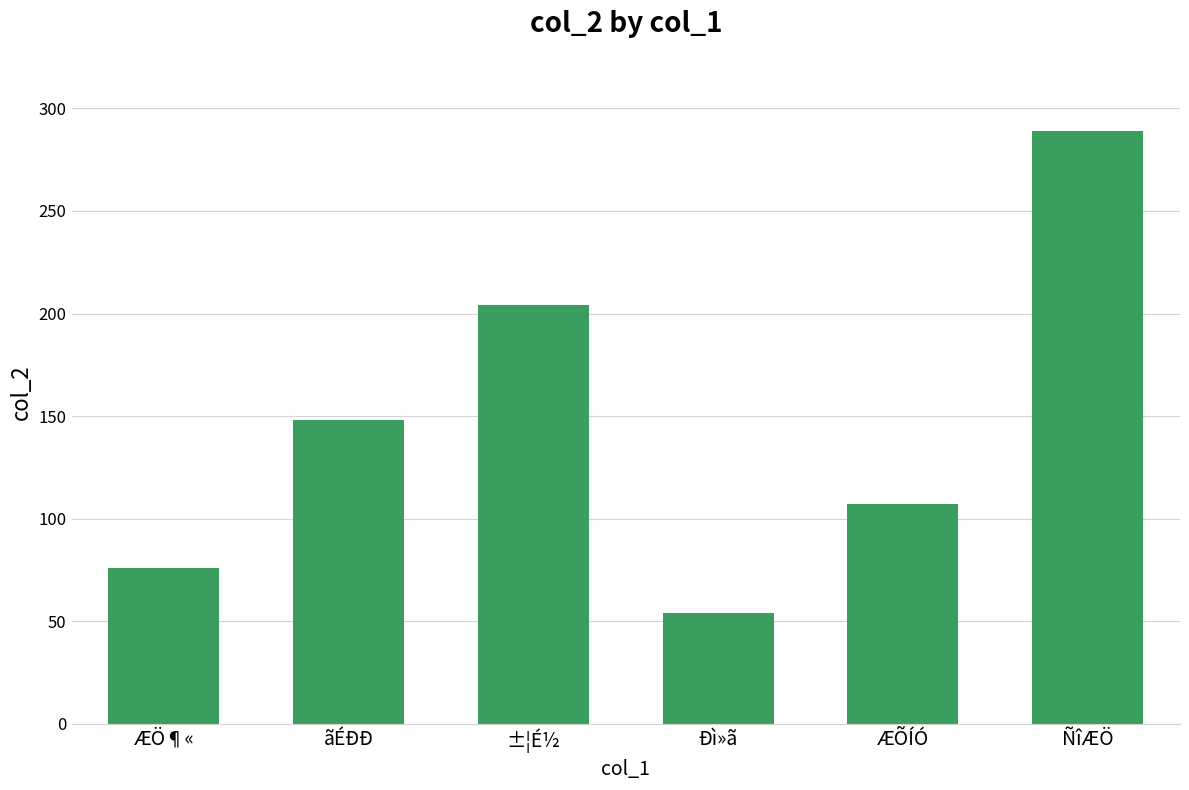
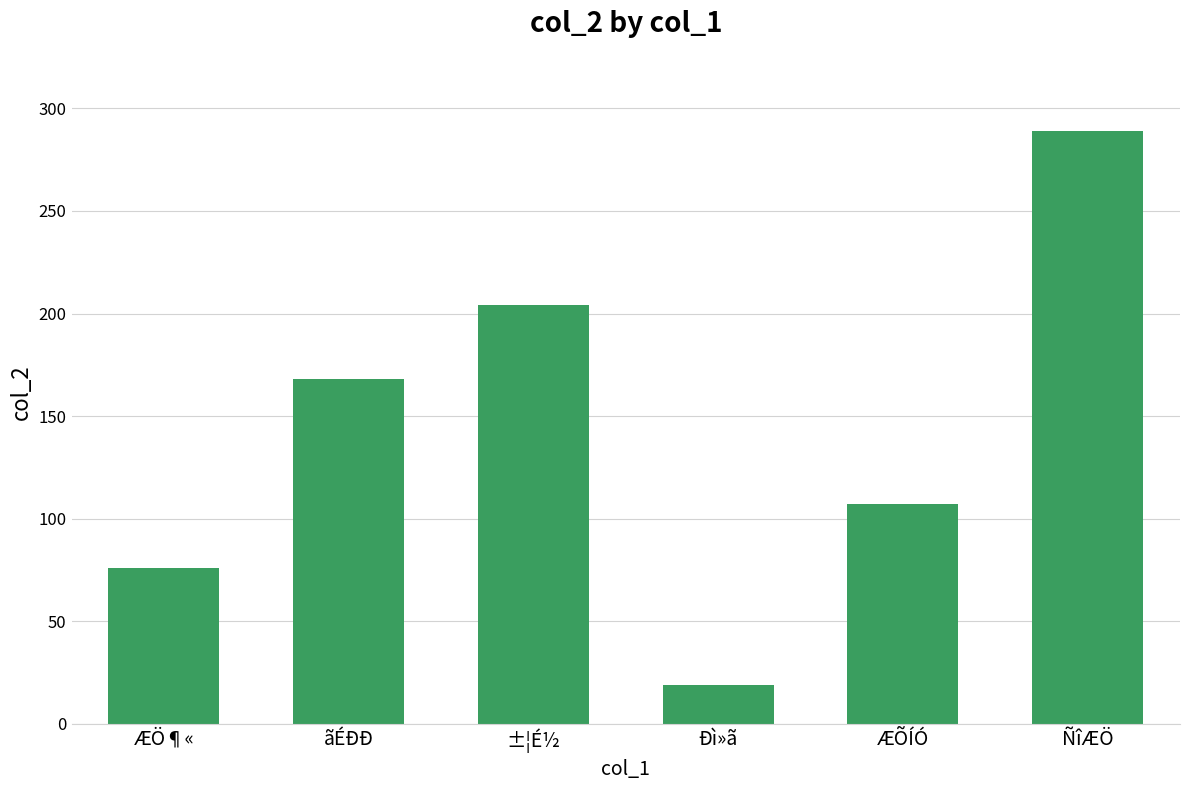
ãÉÐÐ: 148 -> 168
Ðì»ã: 54 -> 19
